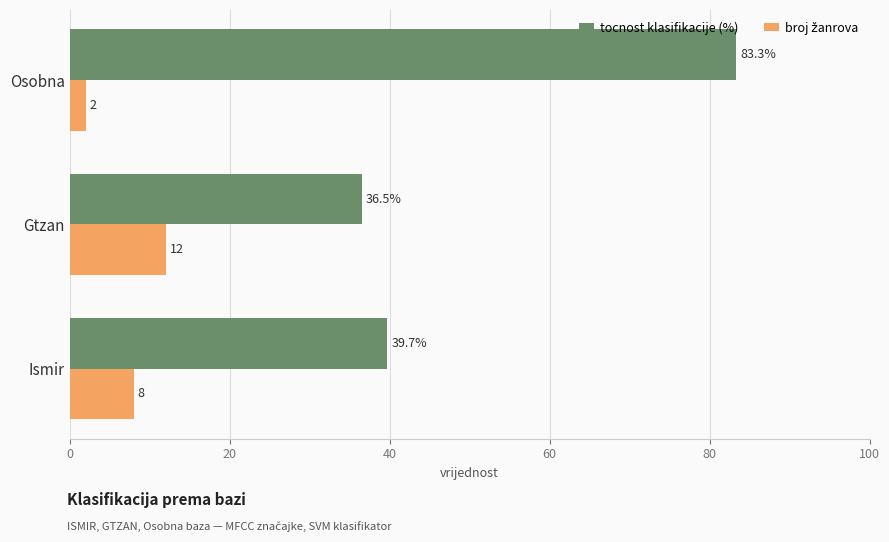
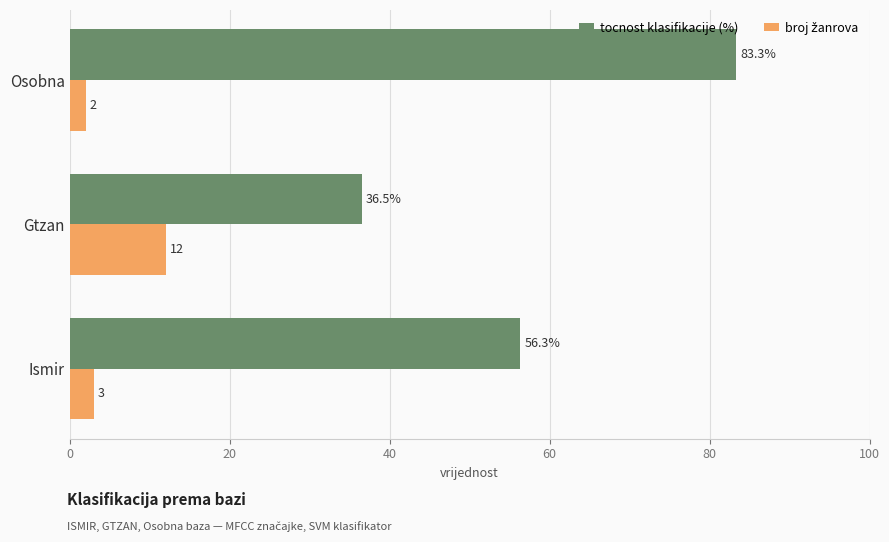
tocnost klasifikacije (%), Ismir: 39.7% -> 56.3%
broj žanrova, Ismir: 8 -> 3
